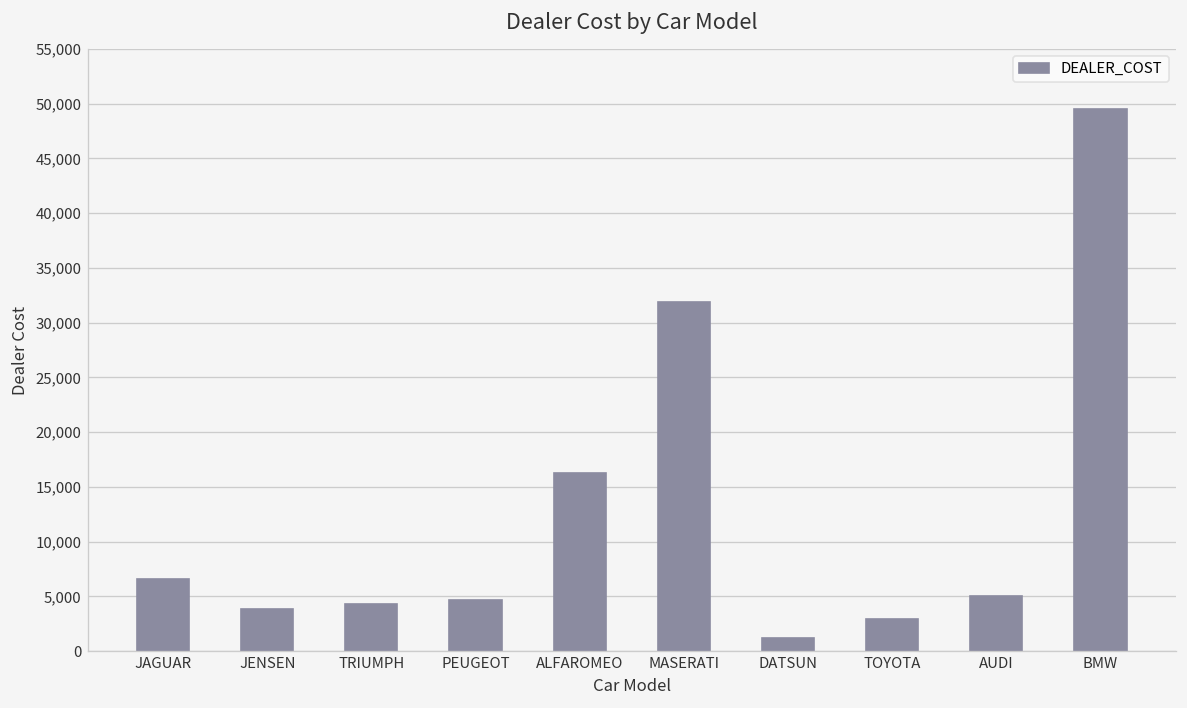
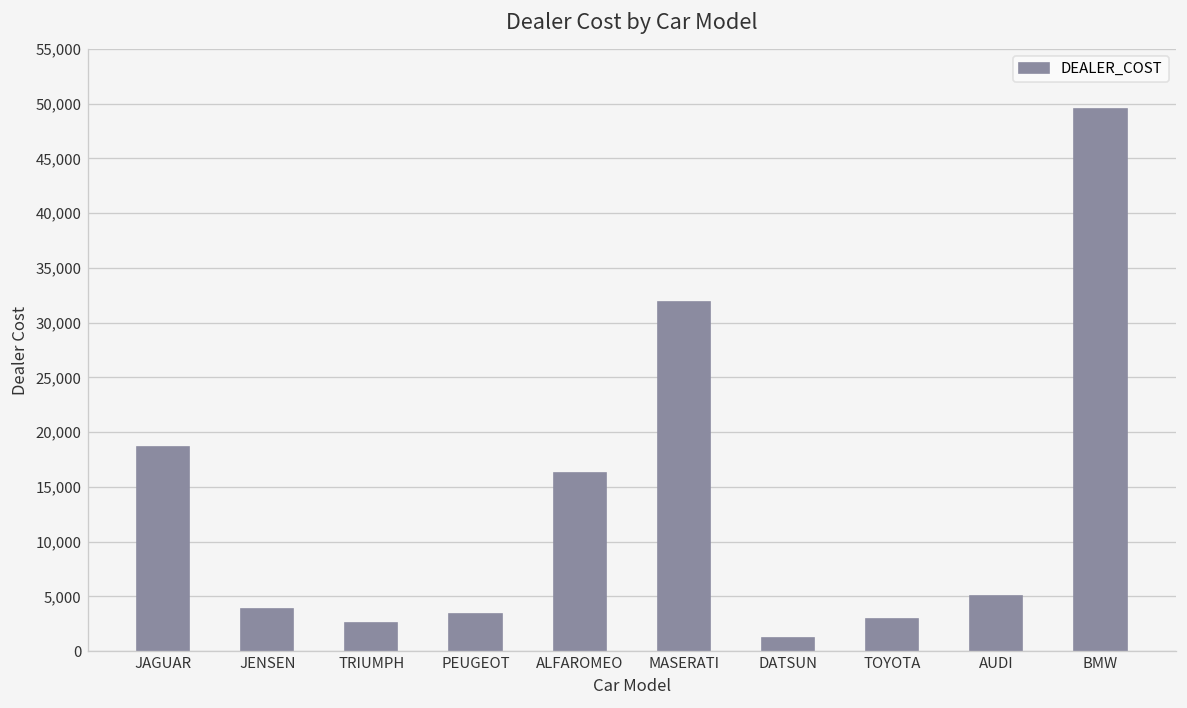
JAGUAR: 7,000 -> 19,000
TRIUMPH: 4,000 -> 3,000
PEUGEOT: 5,000 -> 3,000
